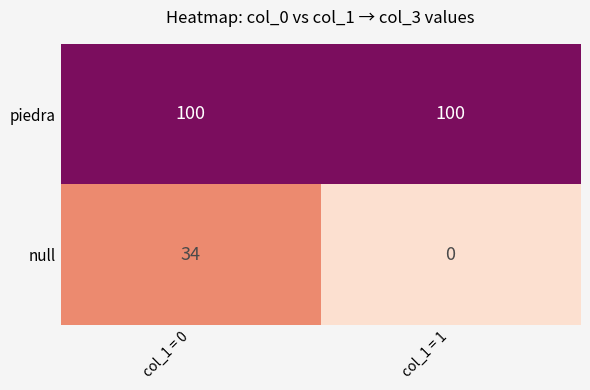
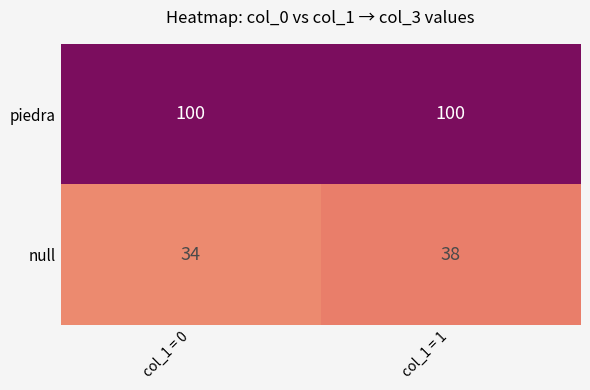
null, col_1 = 1: 0 -> 38
